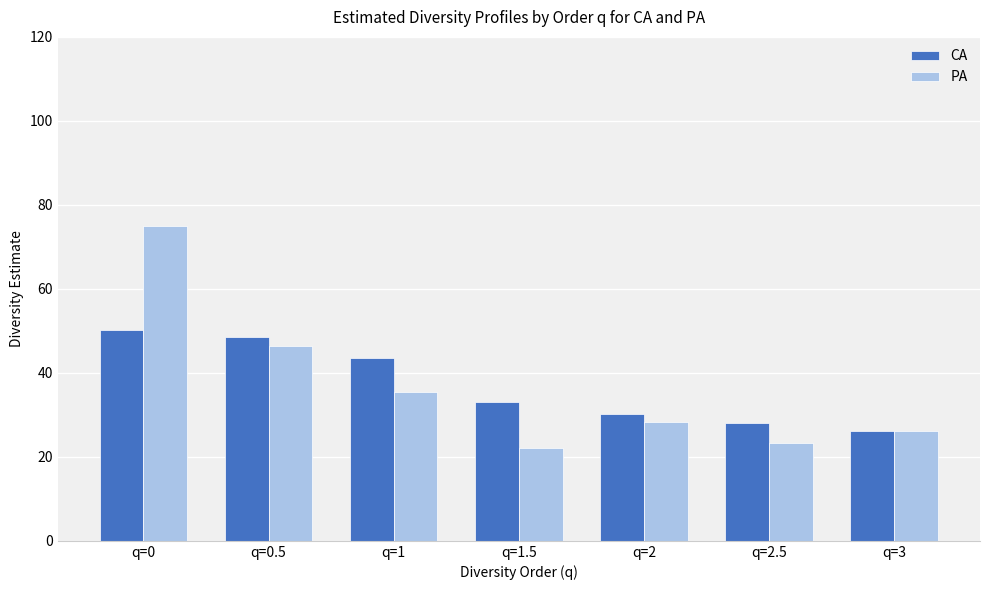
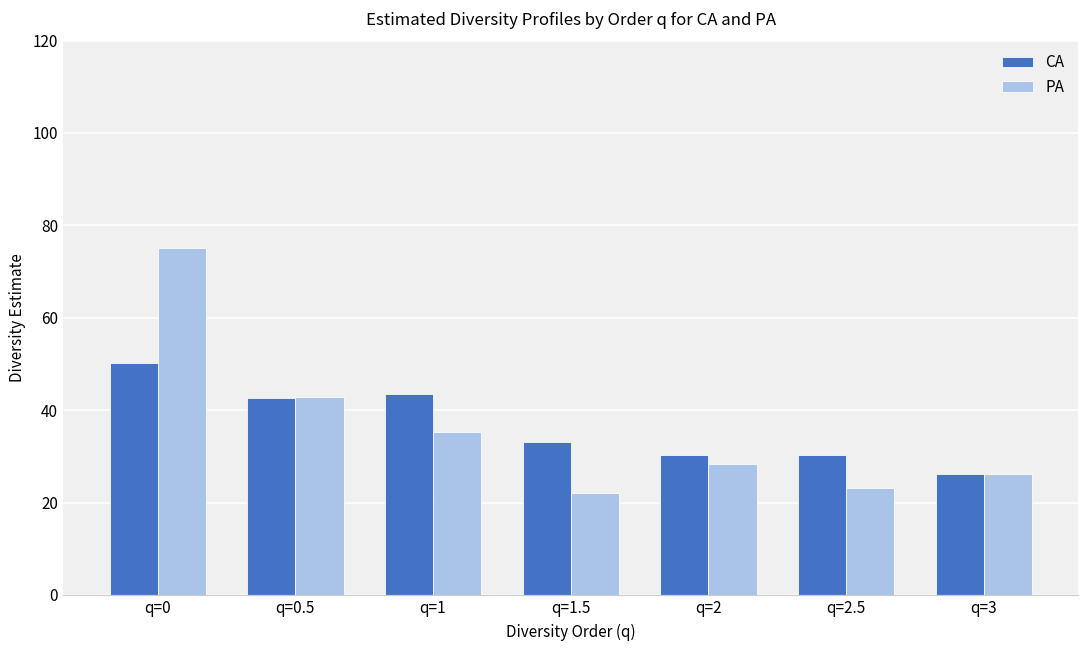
CA, q=0.5: 48 -> 43
PA, q=0.5: 46 -> 43
CA, q=2.5: 28 -> 30
